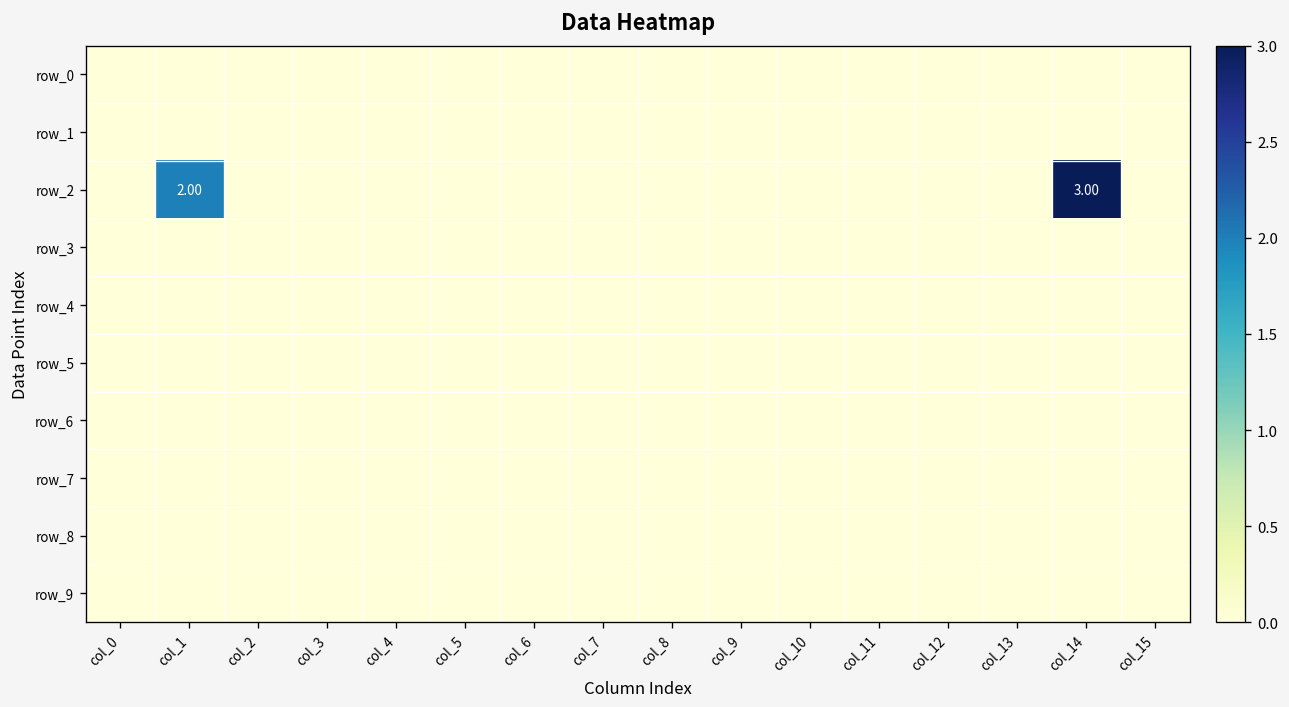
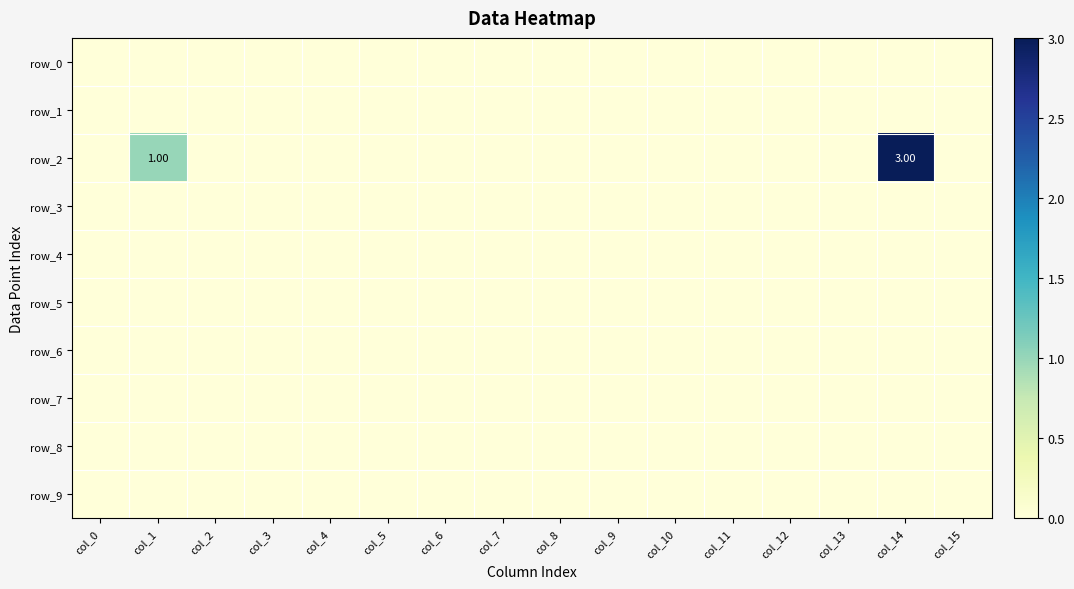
row_2, col_1: 2.00 -> 1.00
